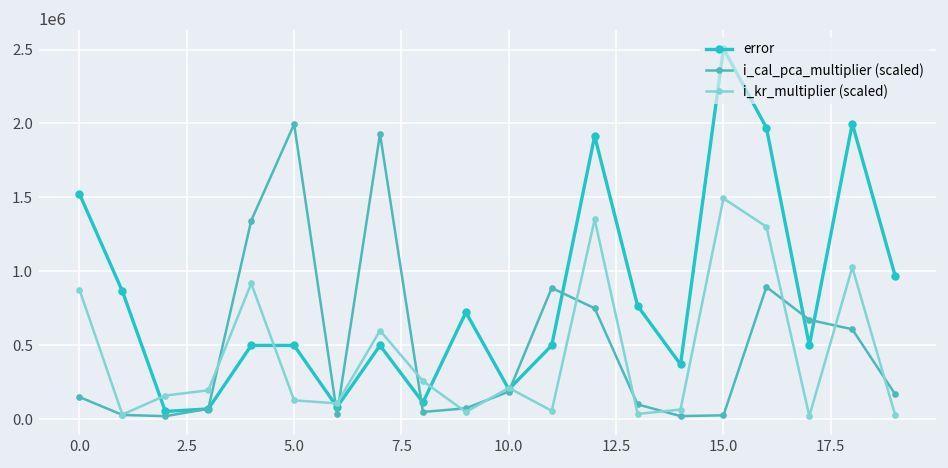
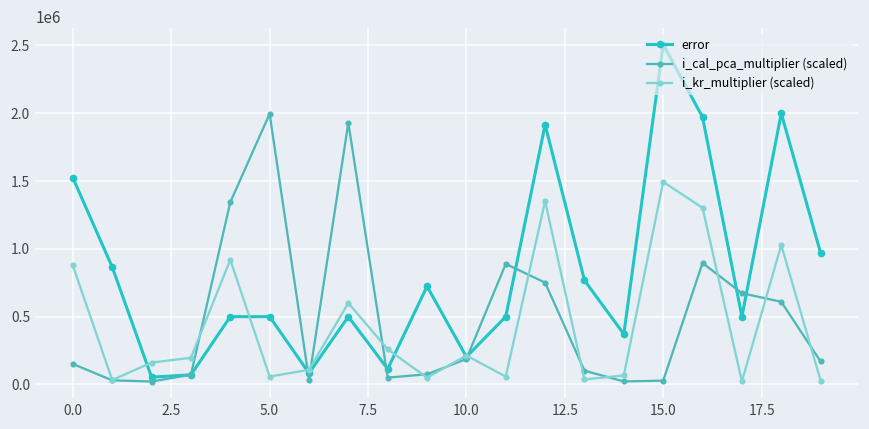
i_kr_multiplier (scaled), 5.0: 130000 -> 60000
